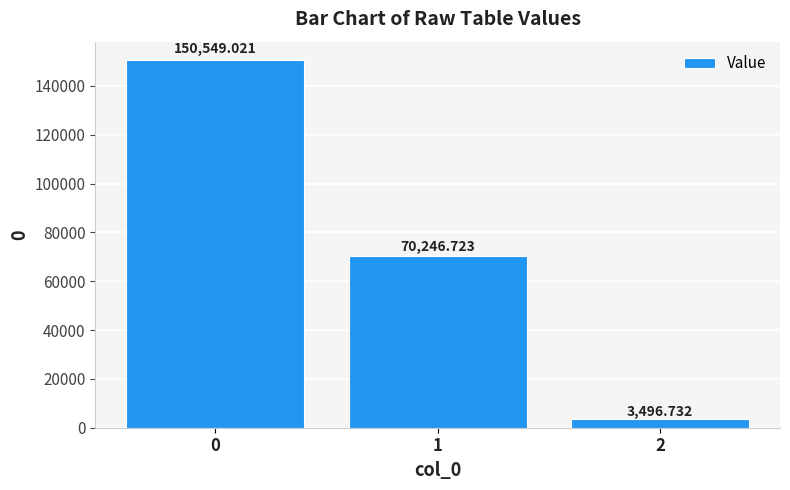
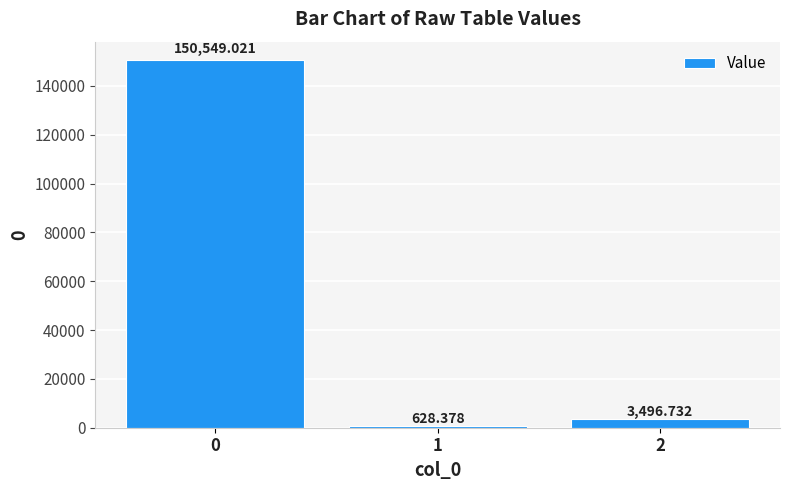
1: 70,246.723 -> 628.378
